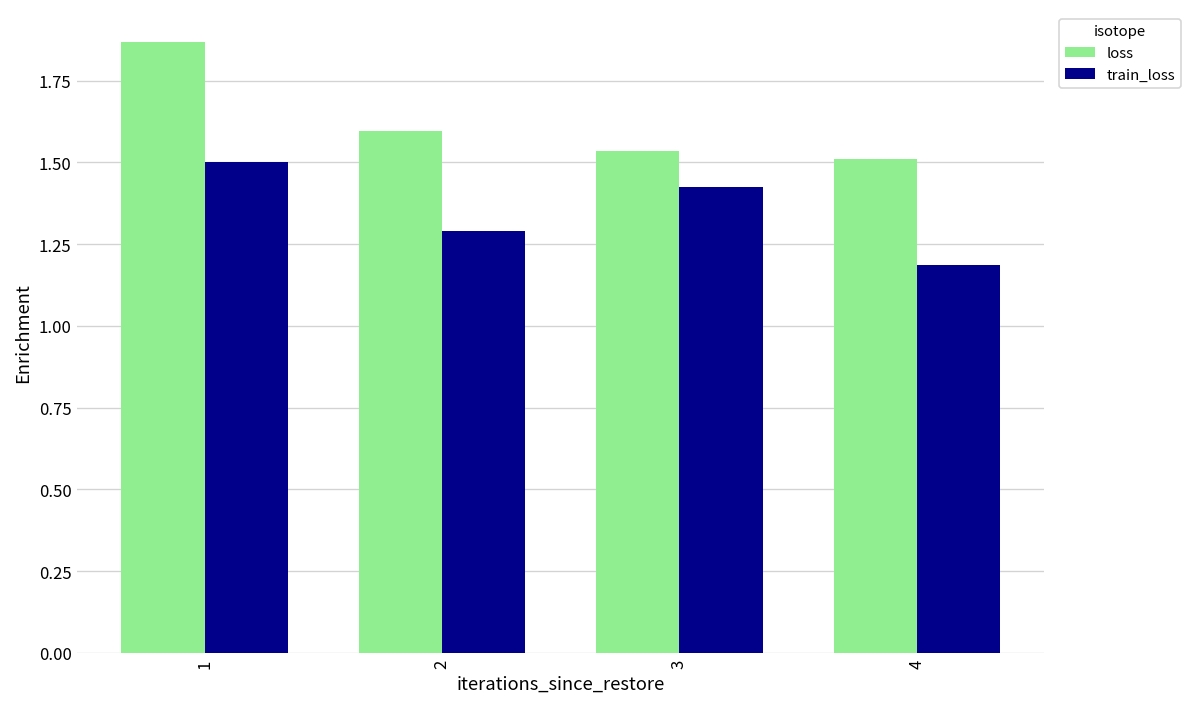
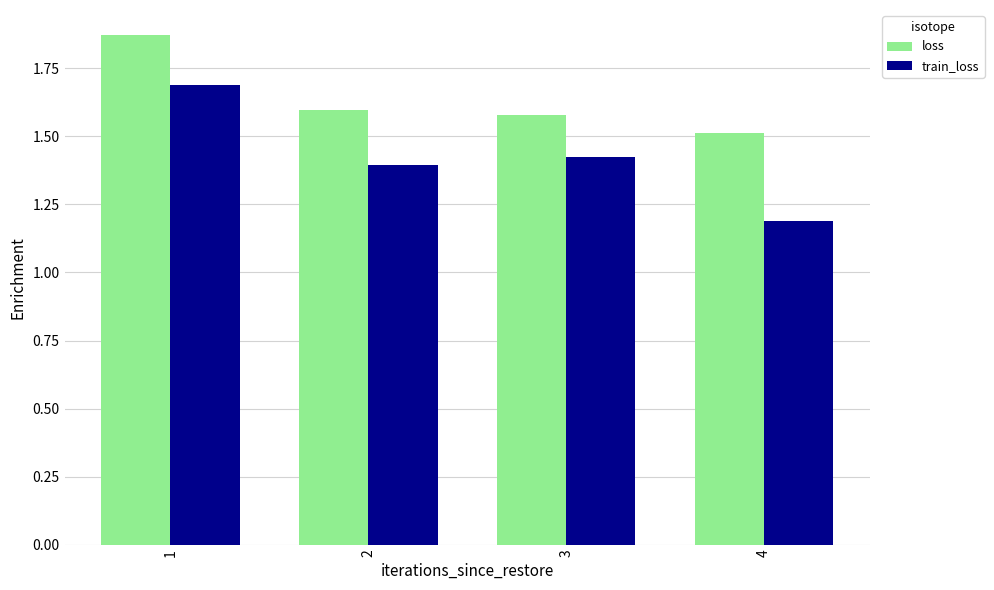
train_loss, 1: 1.50 -> 1.69
train_loss, 2: 1.29 -> 1.39
loss, 3: 1.54 -> 1.58
